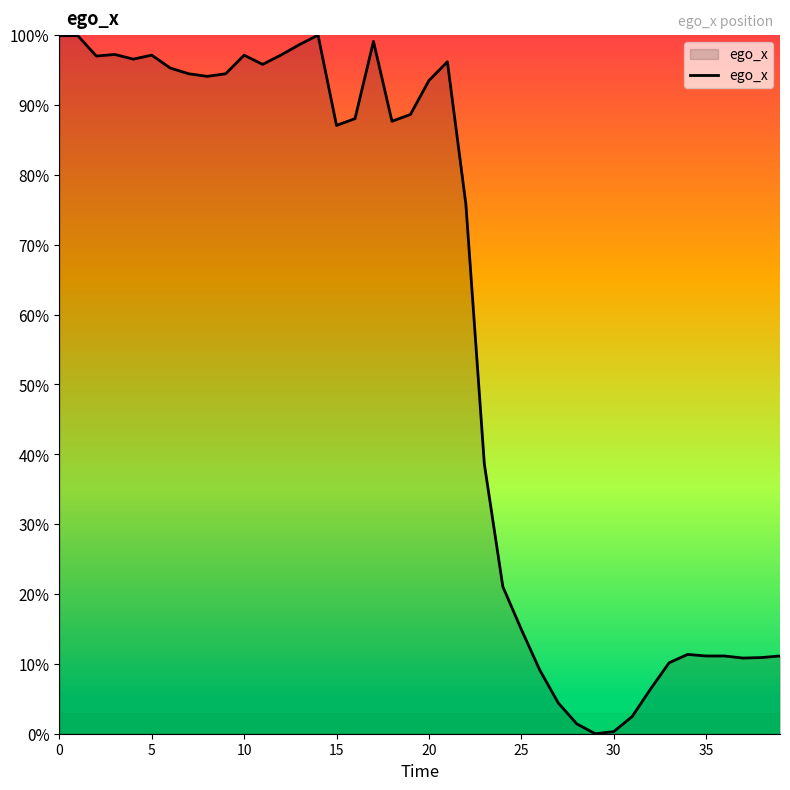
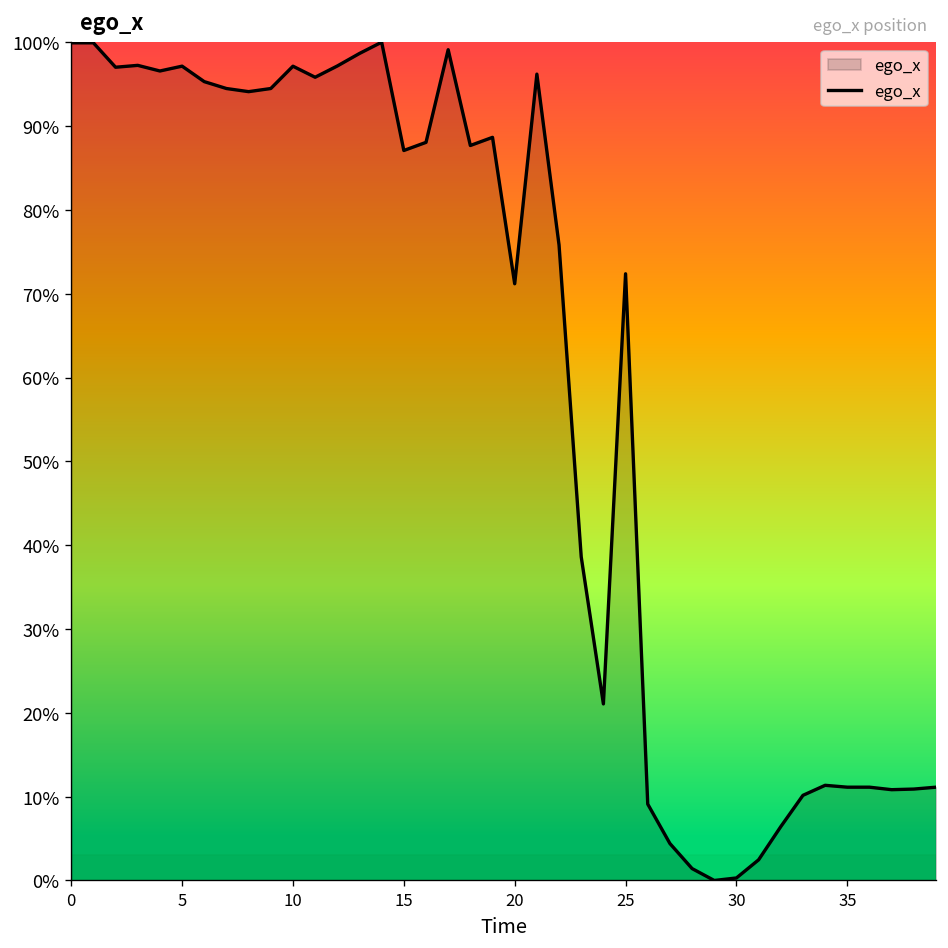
20: 94% -> 71%
25: 15% -> 72%
